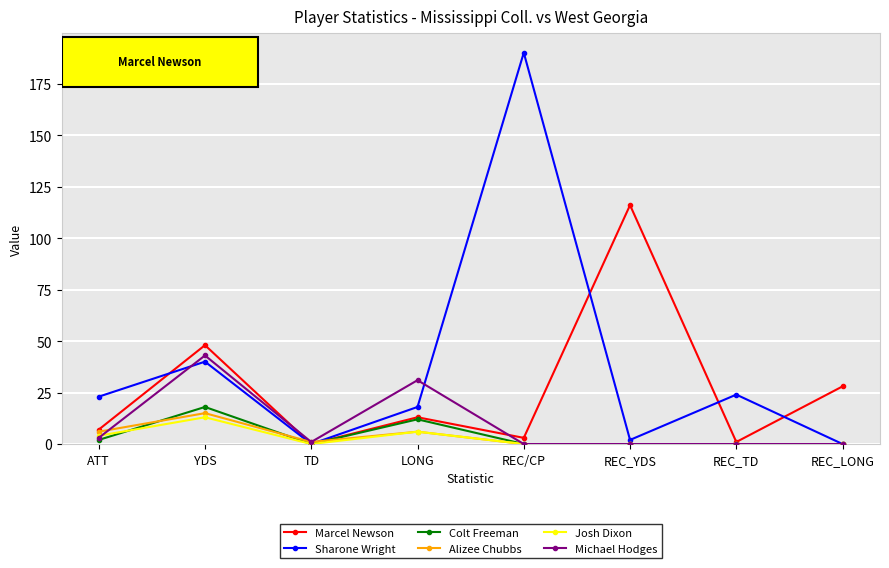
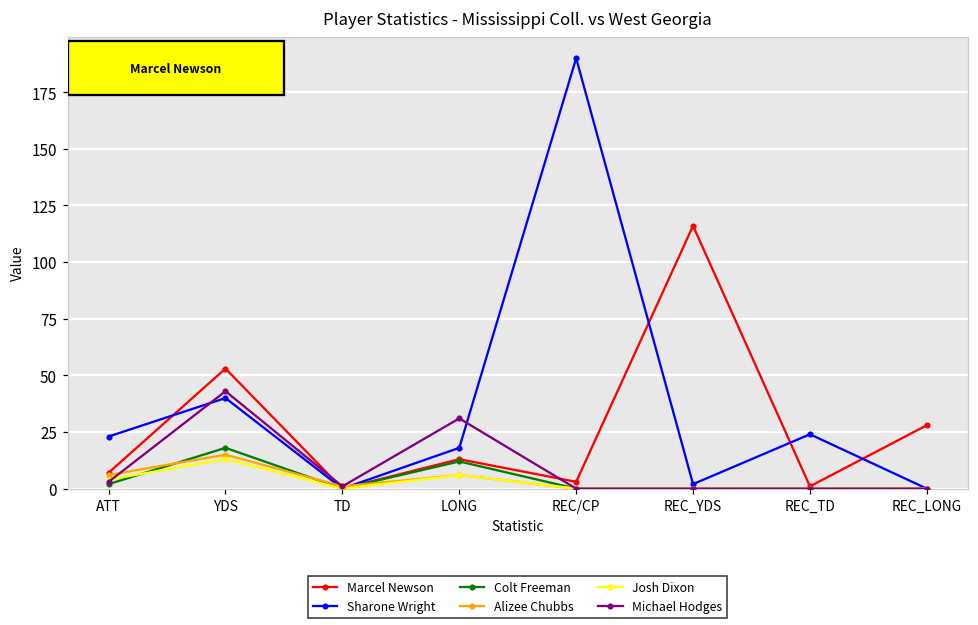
Marcel Newson, YDS: 48 -> 53
